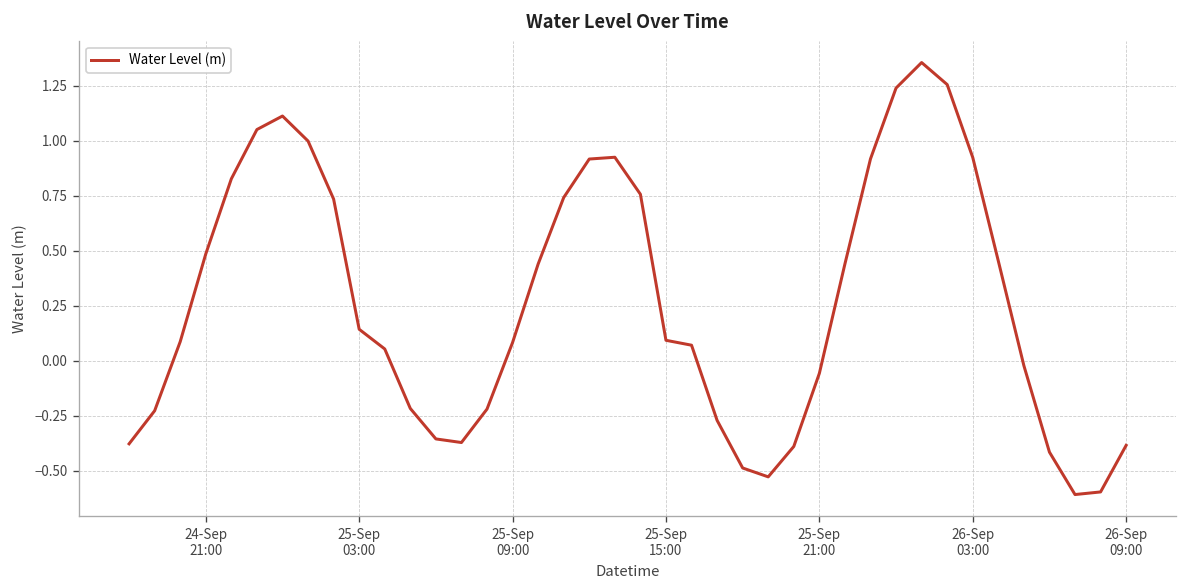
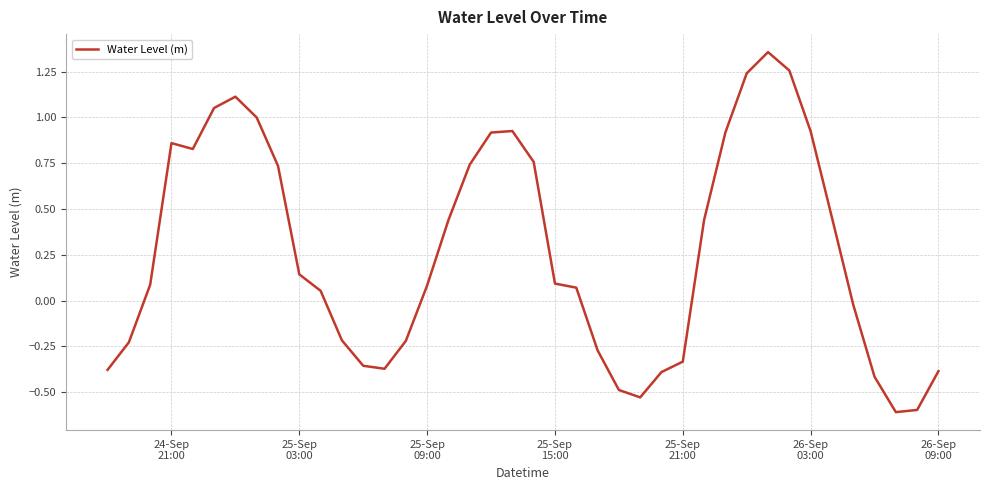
24-Sep 21:00: 0.49 -> 0.86
25-Sep 21:00: -0.06 -> -0.33
